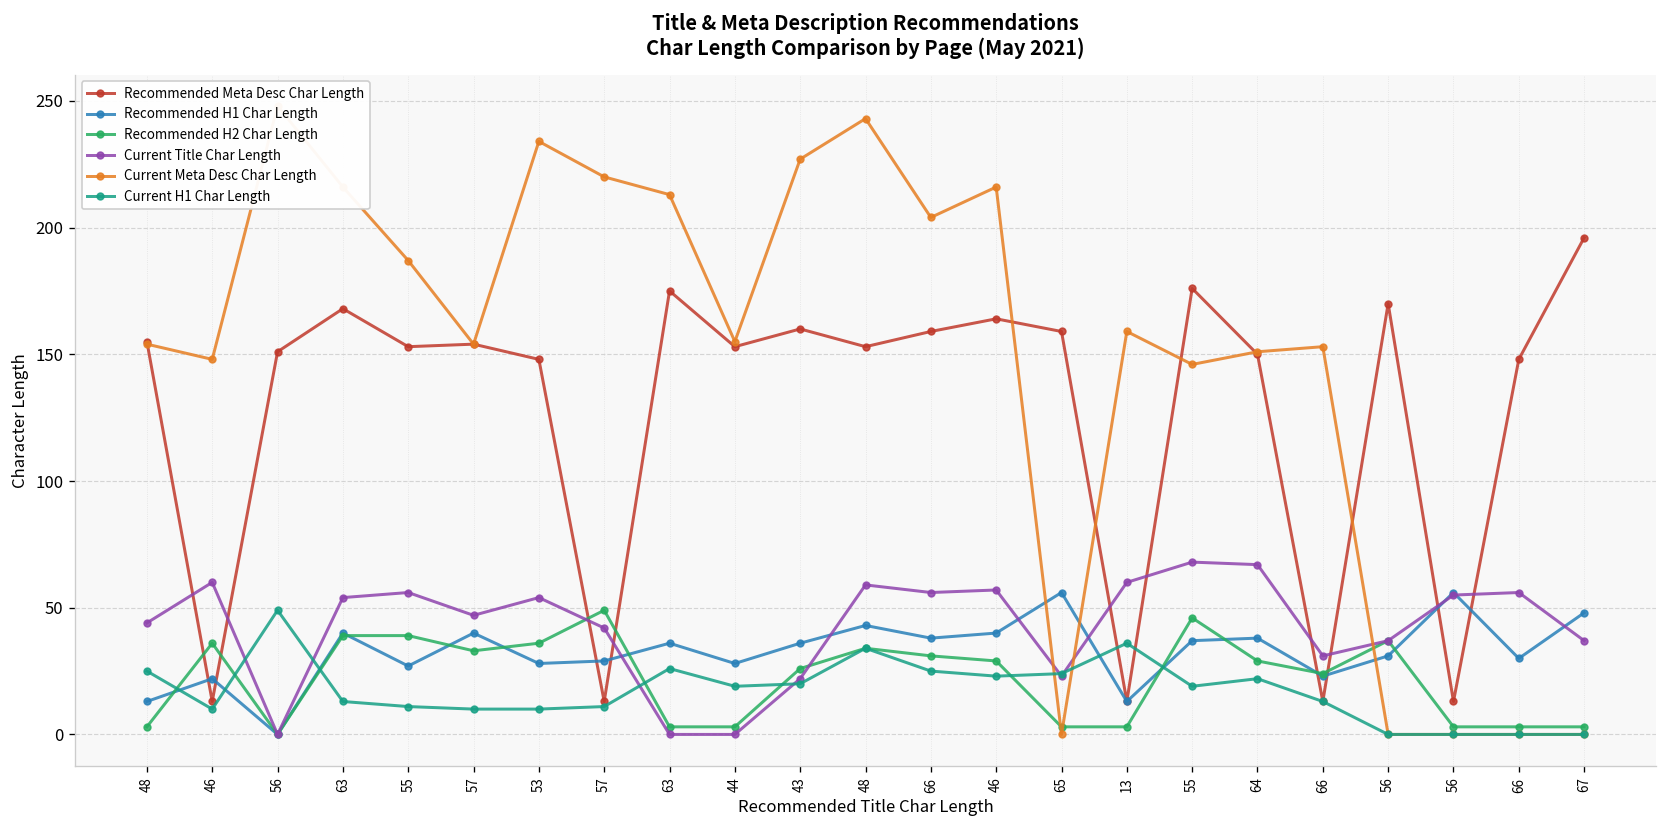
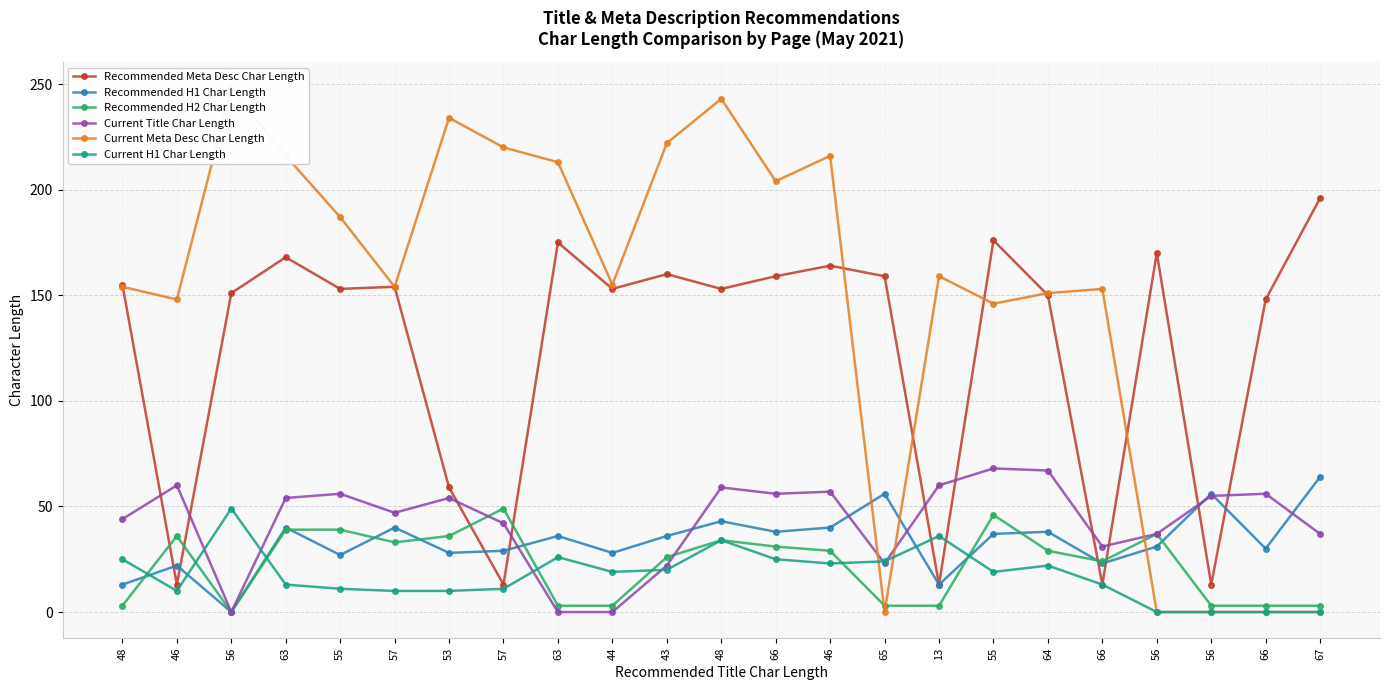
Recommended Meta Desc Char Length, 53: 148 -> 59
Current Meta Desc Char Length, 43: 227 -> 222
Recommended H1 Char Length, 67: 48 -> 64
